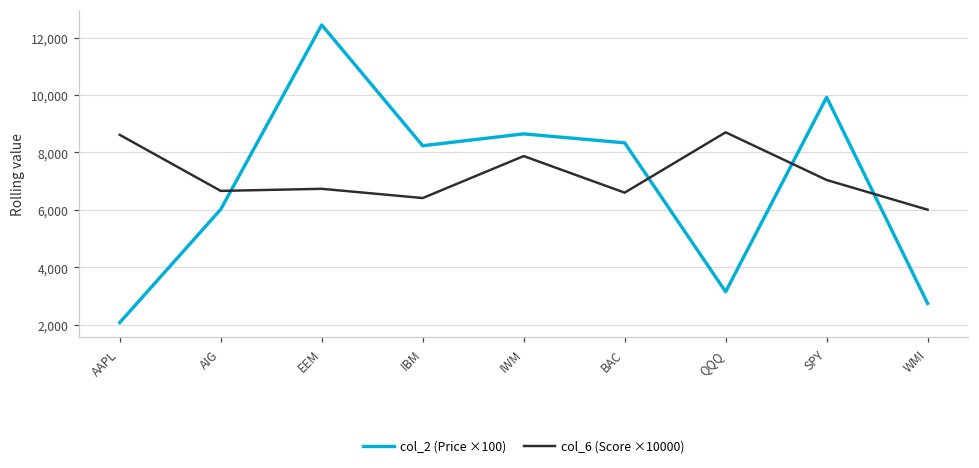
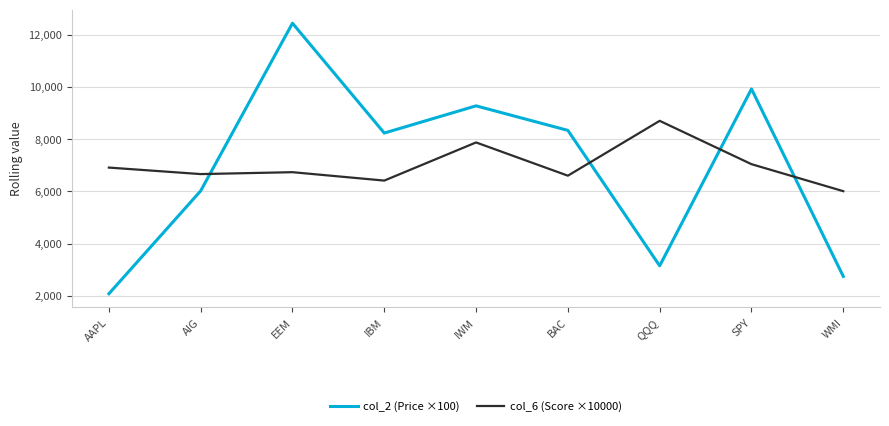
col_6 (Score ×10000), AAPL: 8,600 -> 6,900
col_2 (Price ×100), IWM: 8,600 -> 9,300
